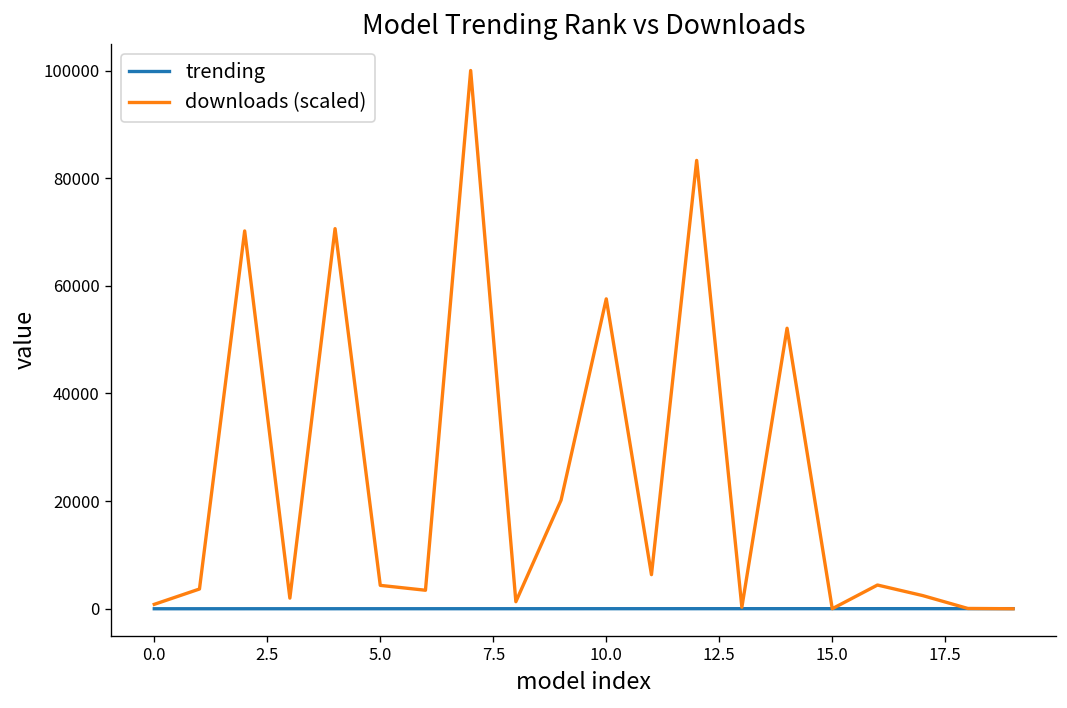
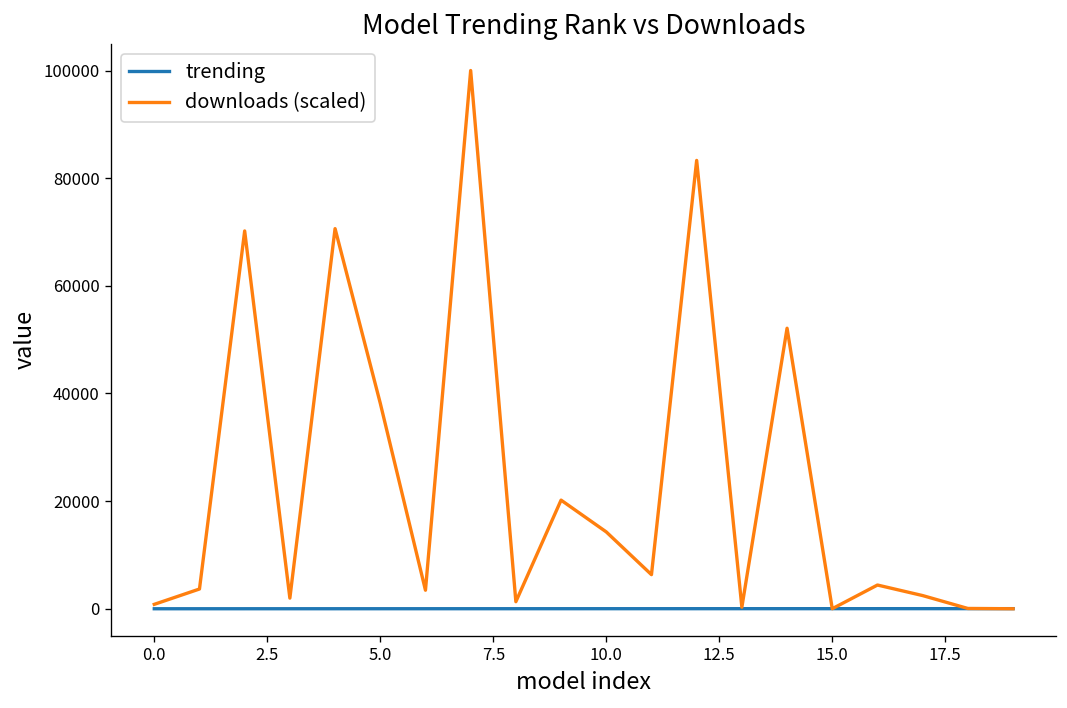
downloads (scaled), 5.0: 4000 -> 38000
downloads (scaled), 10.0: 58000 -> 14000
